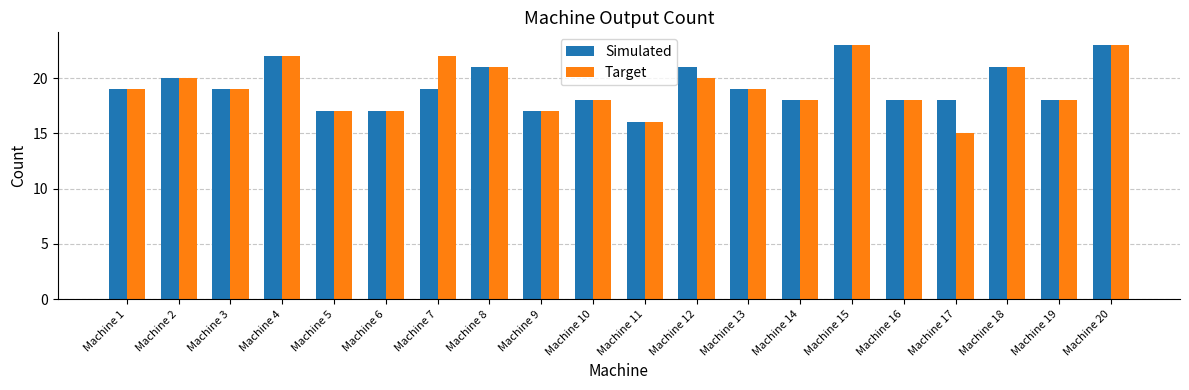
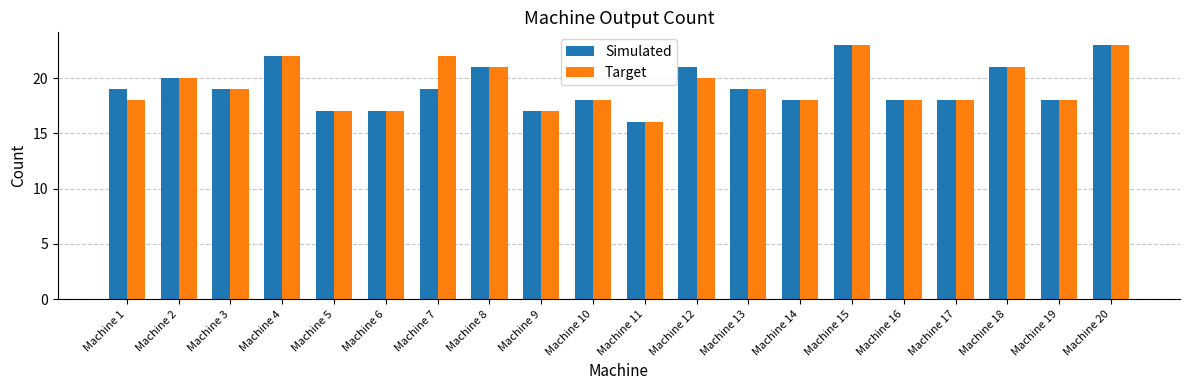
Target, Machine 1: 19 -> 18
Target, Machine 17: 15 -> 18
